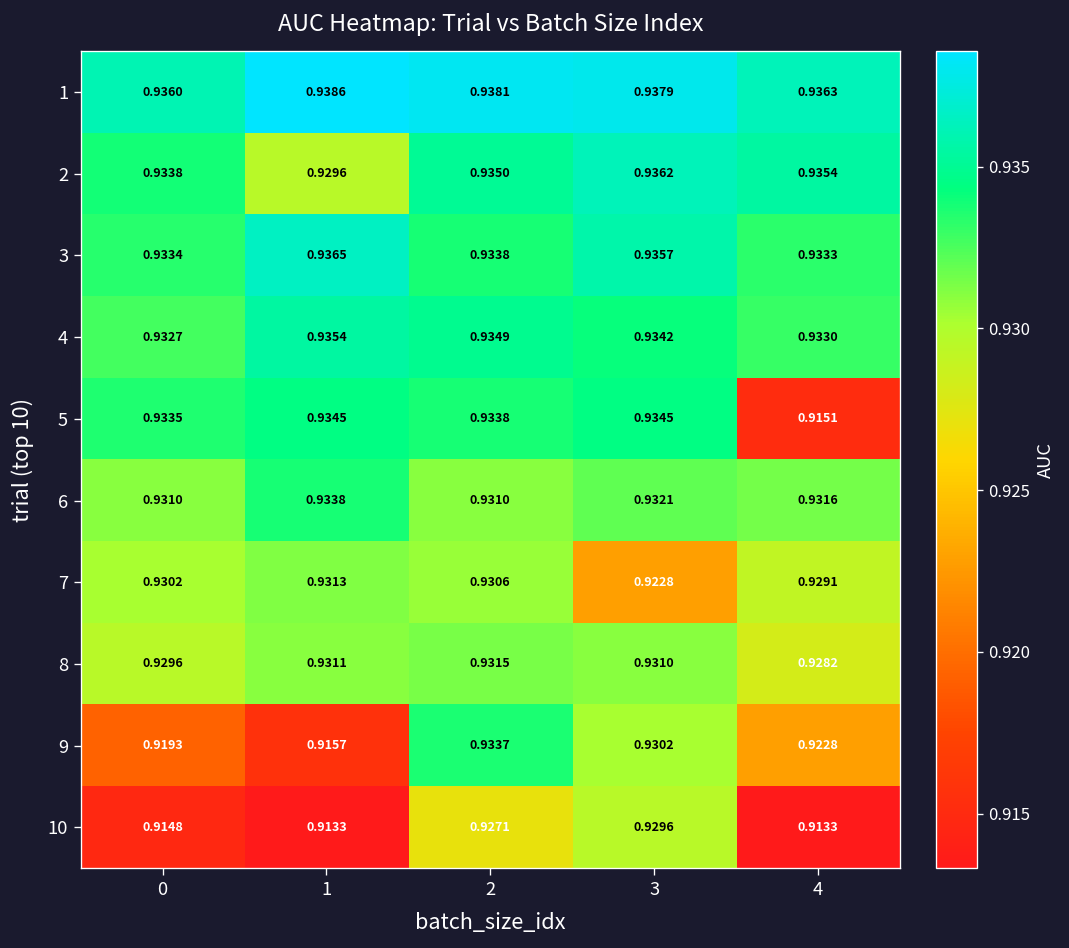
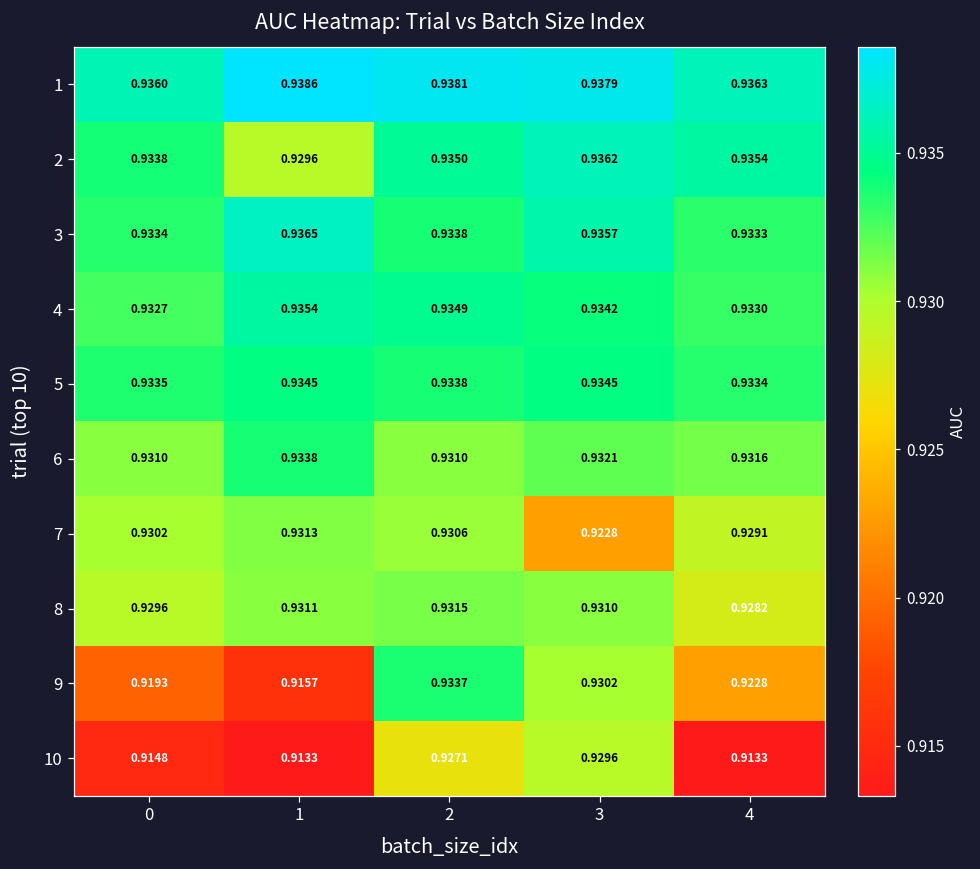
5, 4: 0.9151 -> 0.9334
